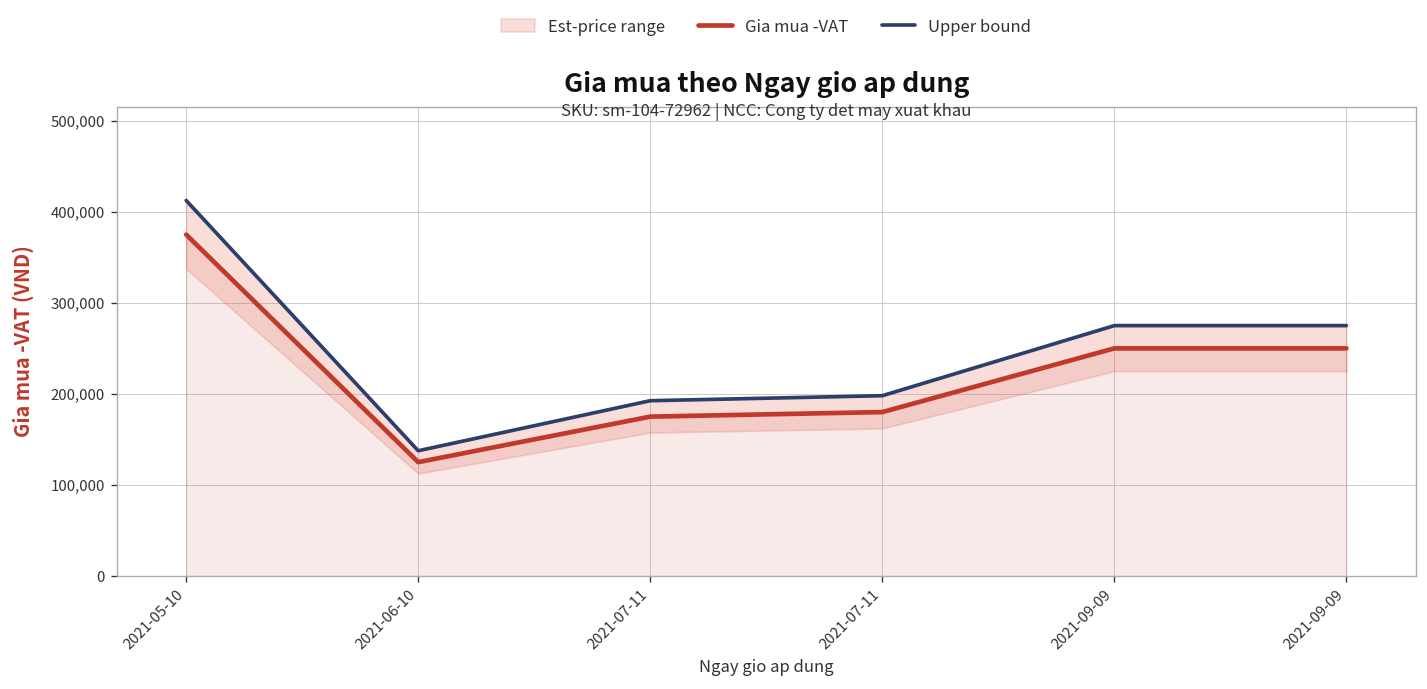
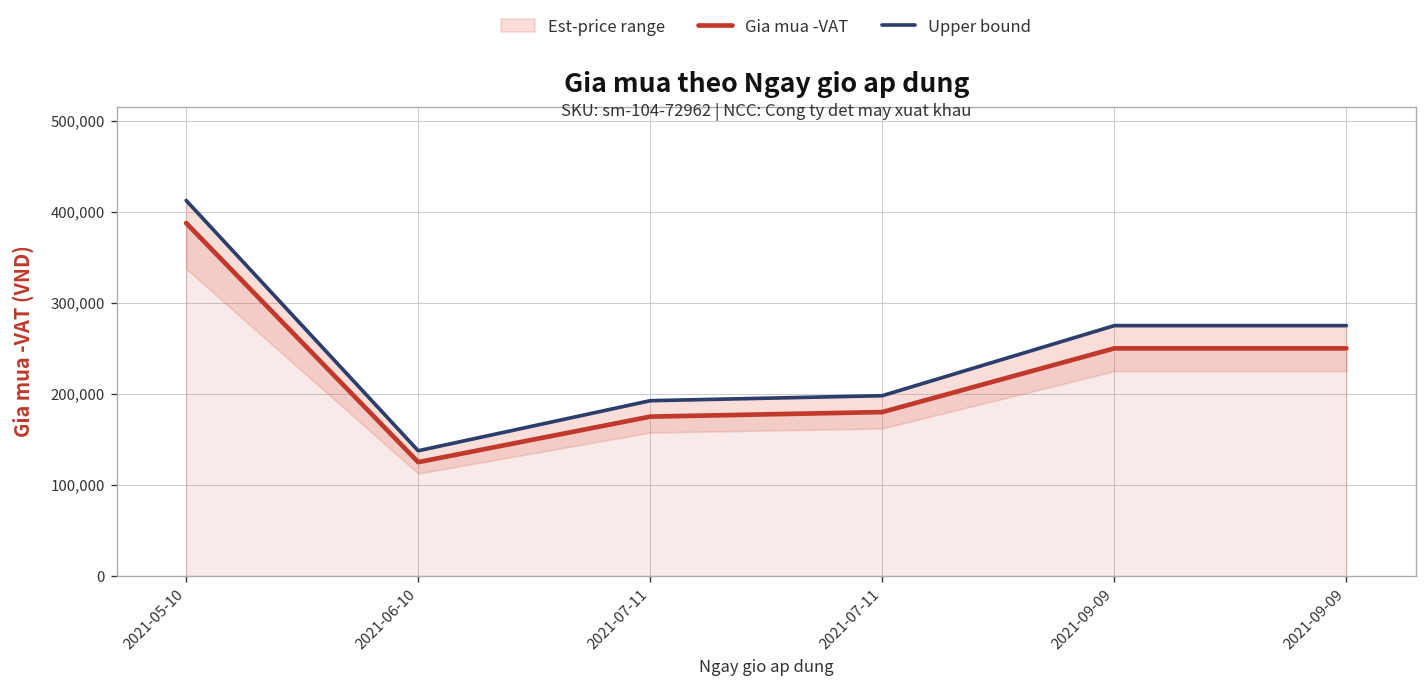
Gia mua -VAT, 2021-05-10: 380,000 -> 390,000
